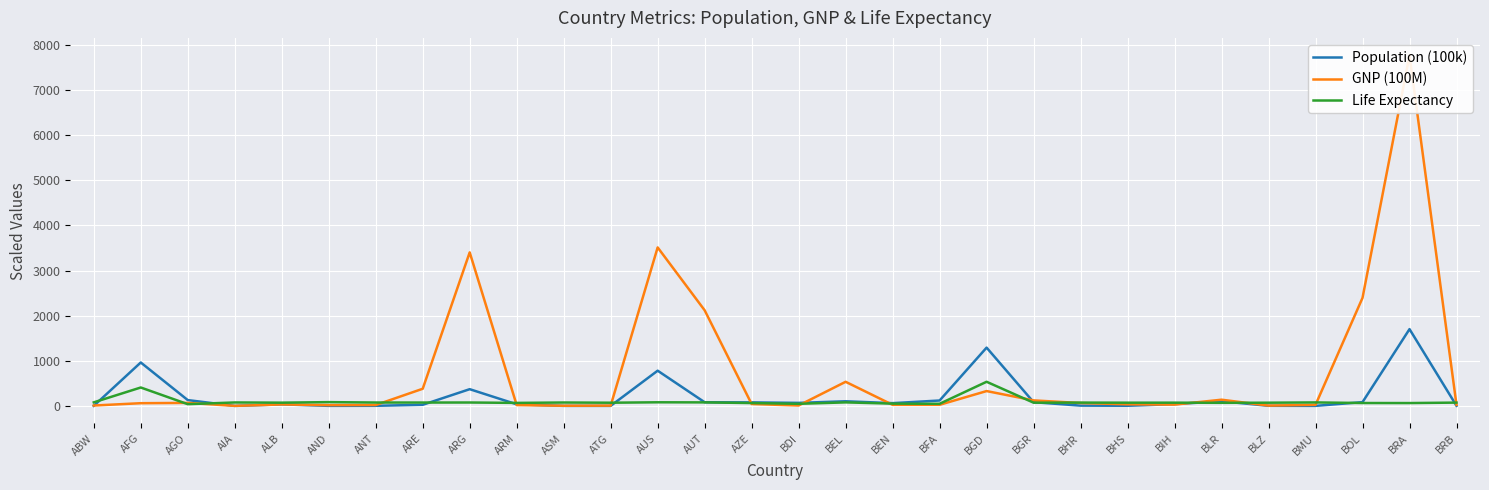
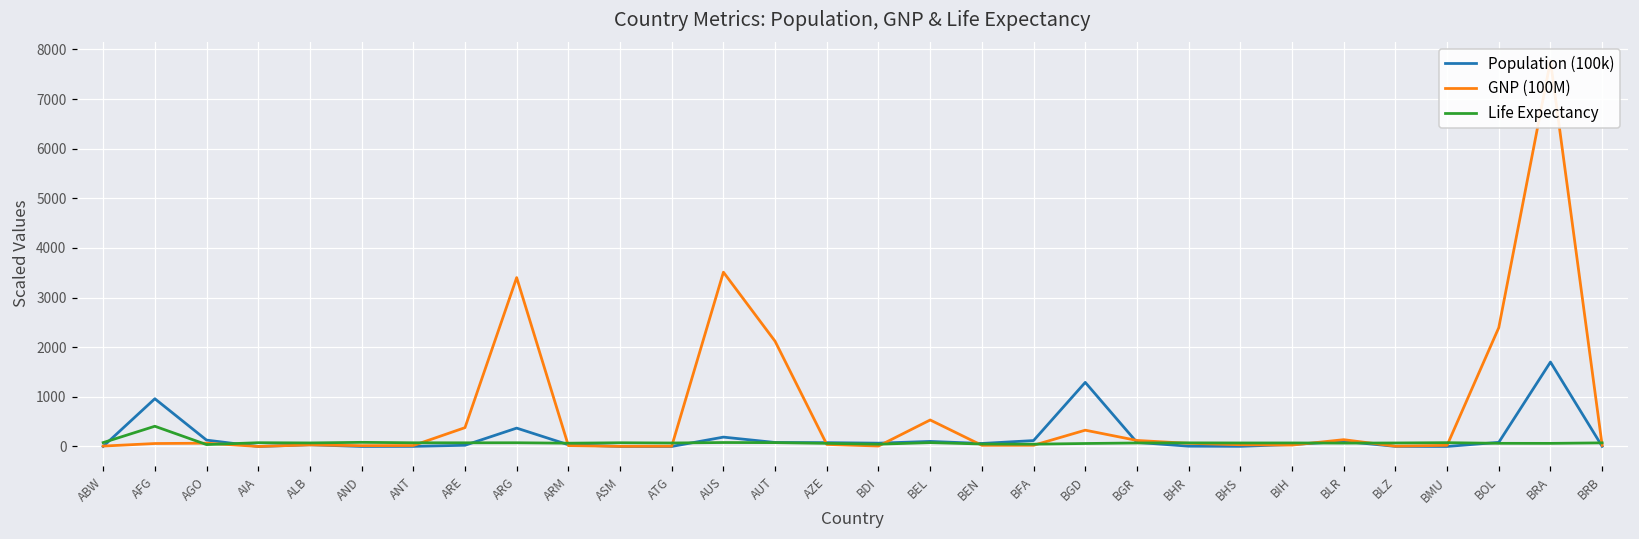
Population (100k), AUS: 800 -> 200
Life Expectancy, BGD: 500 -> 100
